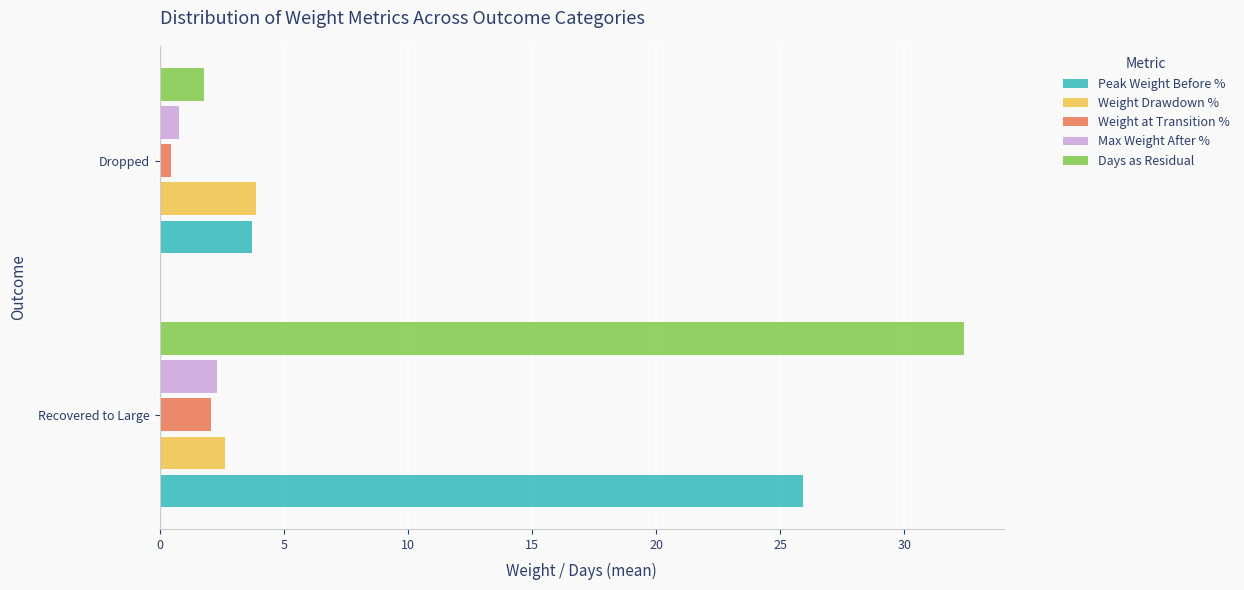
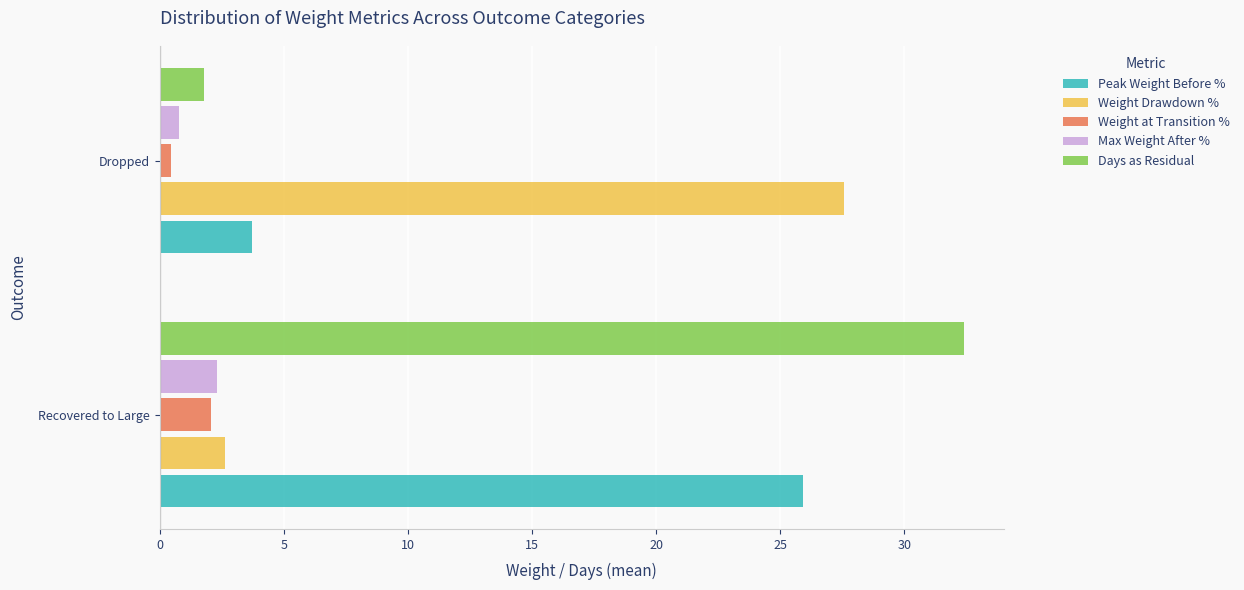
Weight Drawdown %, Dropped: 3.9 -> 27.6
